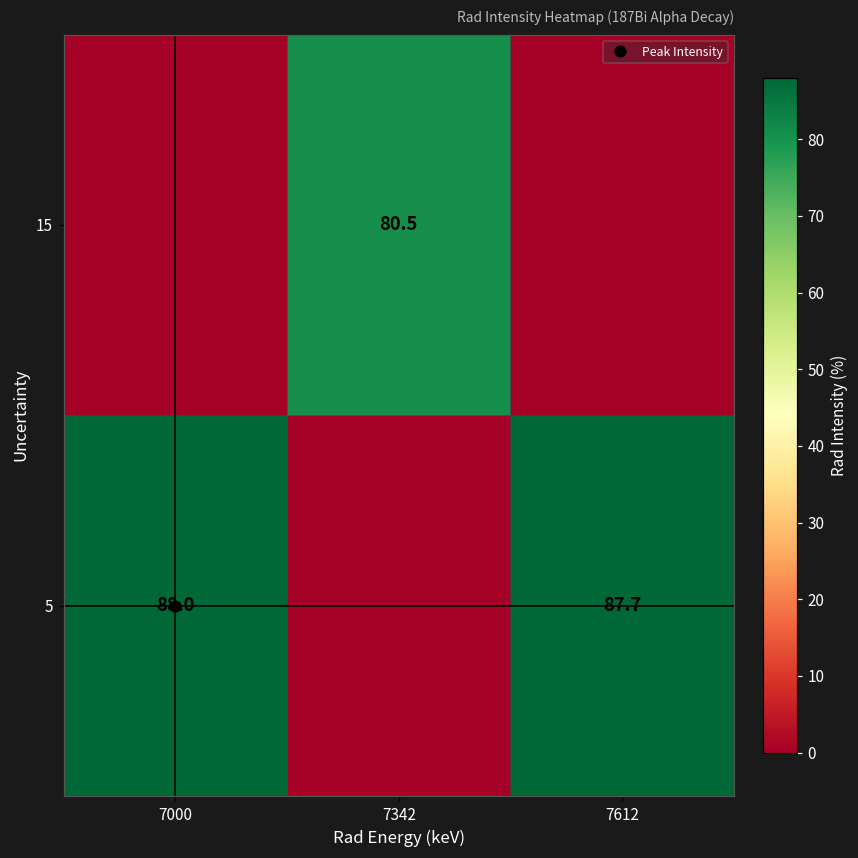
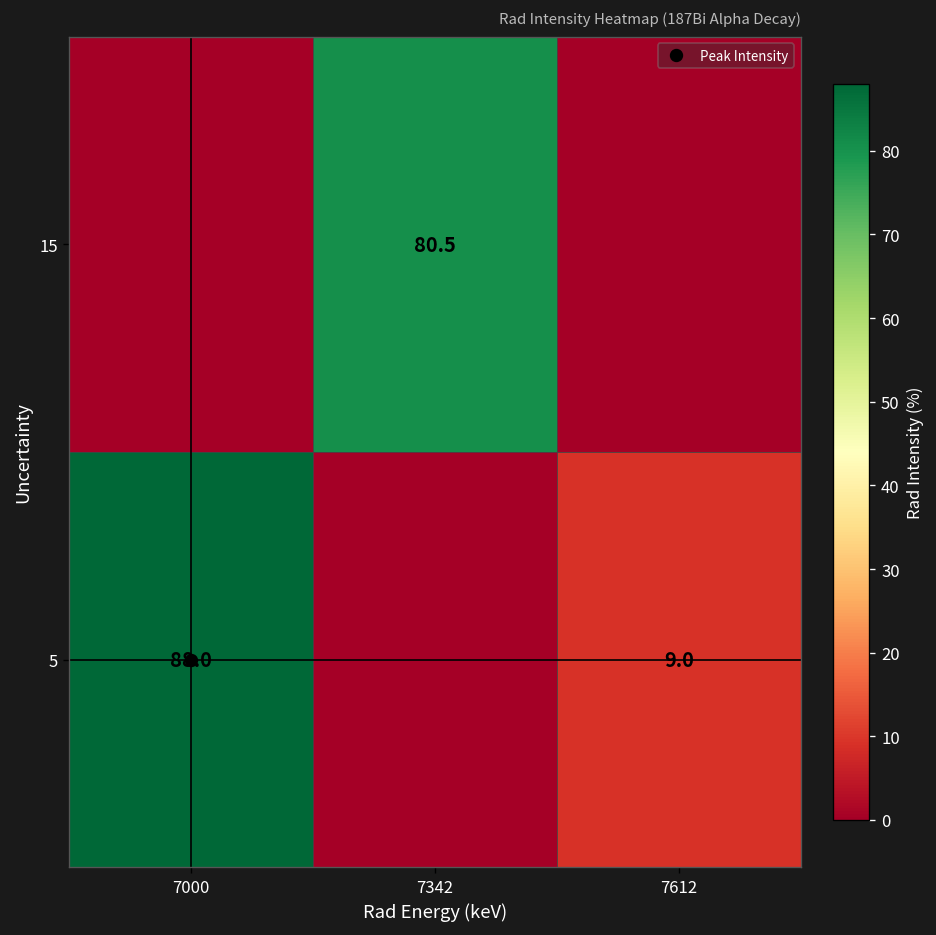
5, 7612: 87.7 -> 9.0
